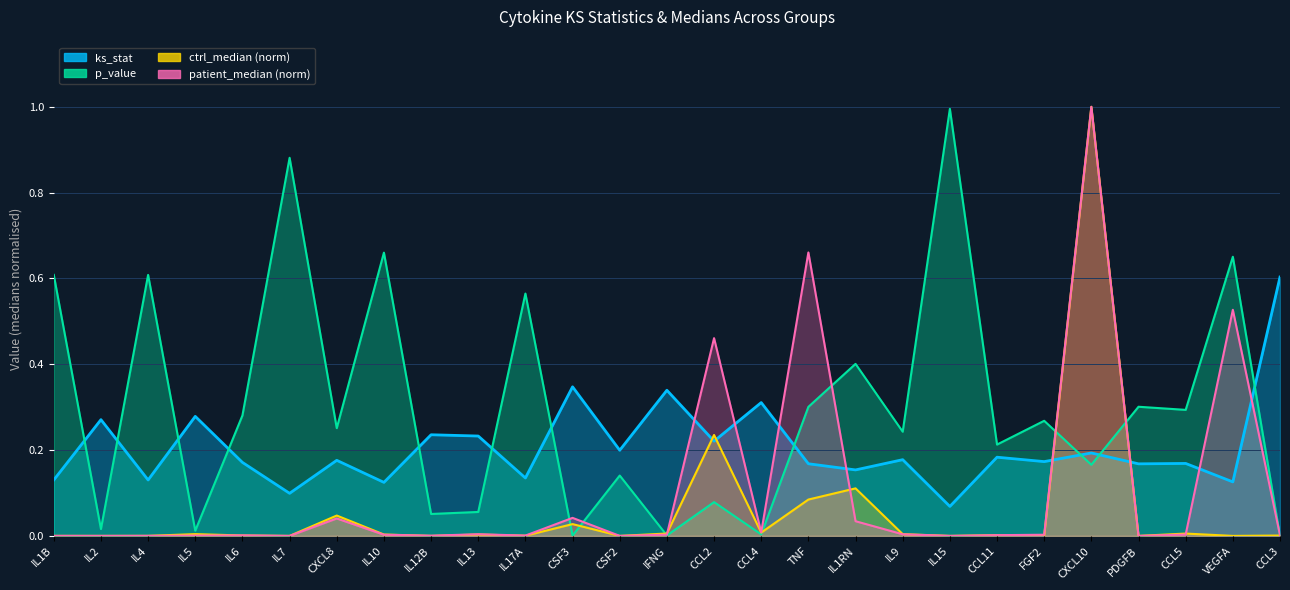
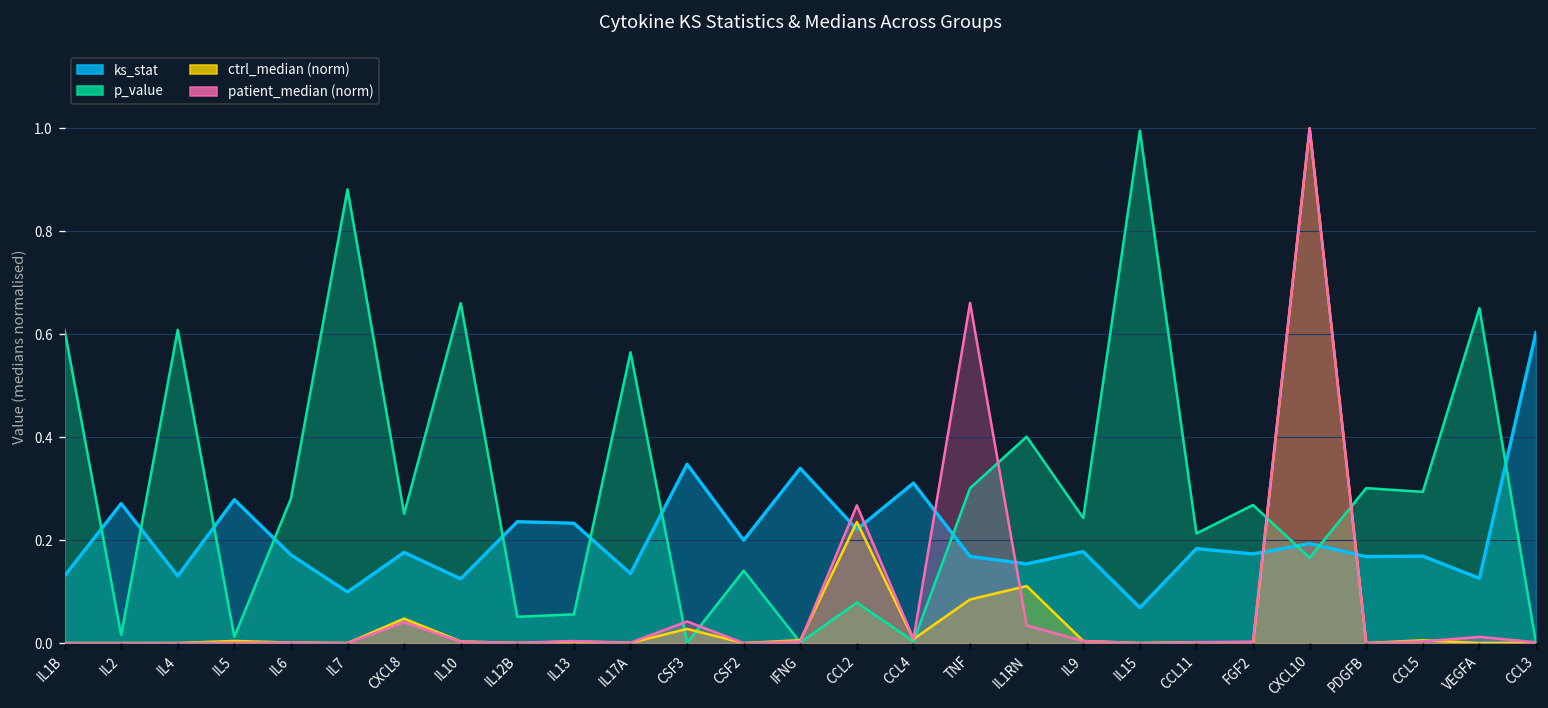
patient_median (norm), CCL2: 0.46 -> 0.27
patient_median (norm), VEGFA: 0.53 -> 0.01
